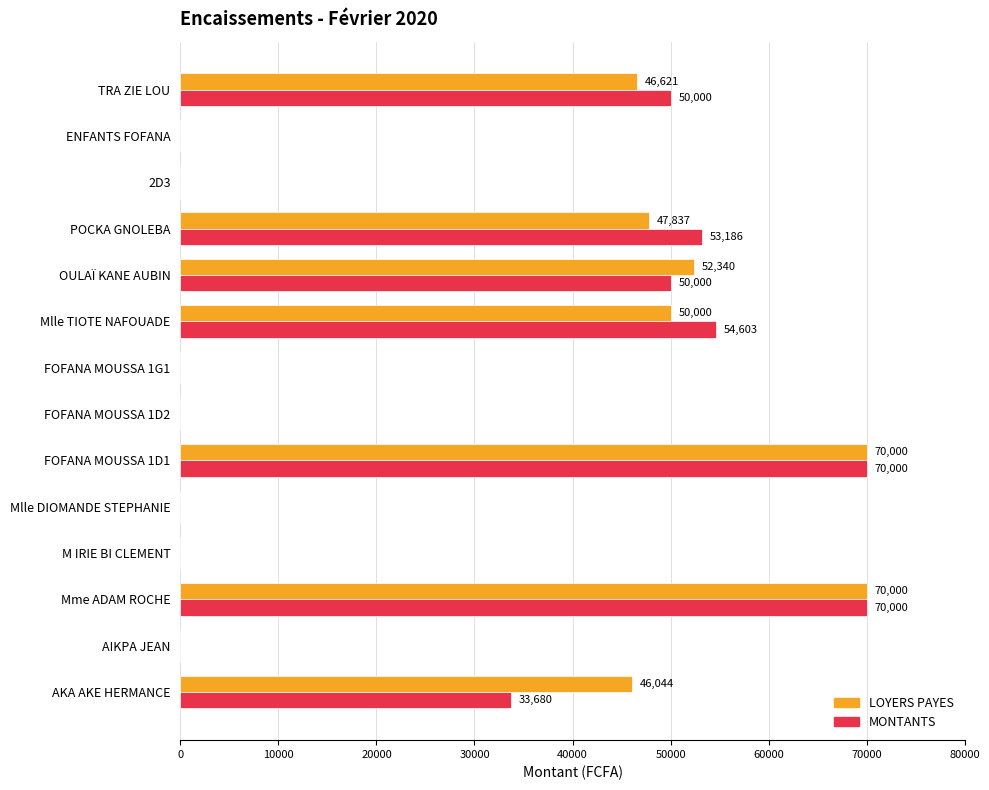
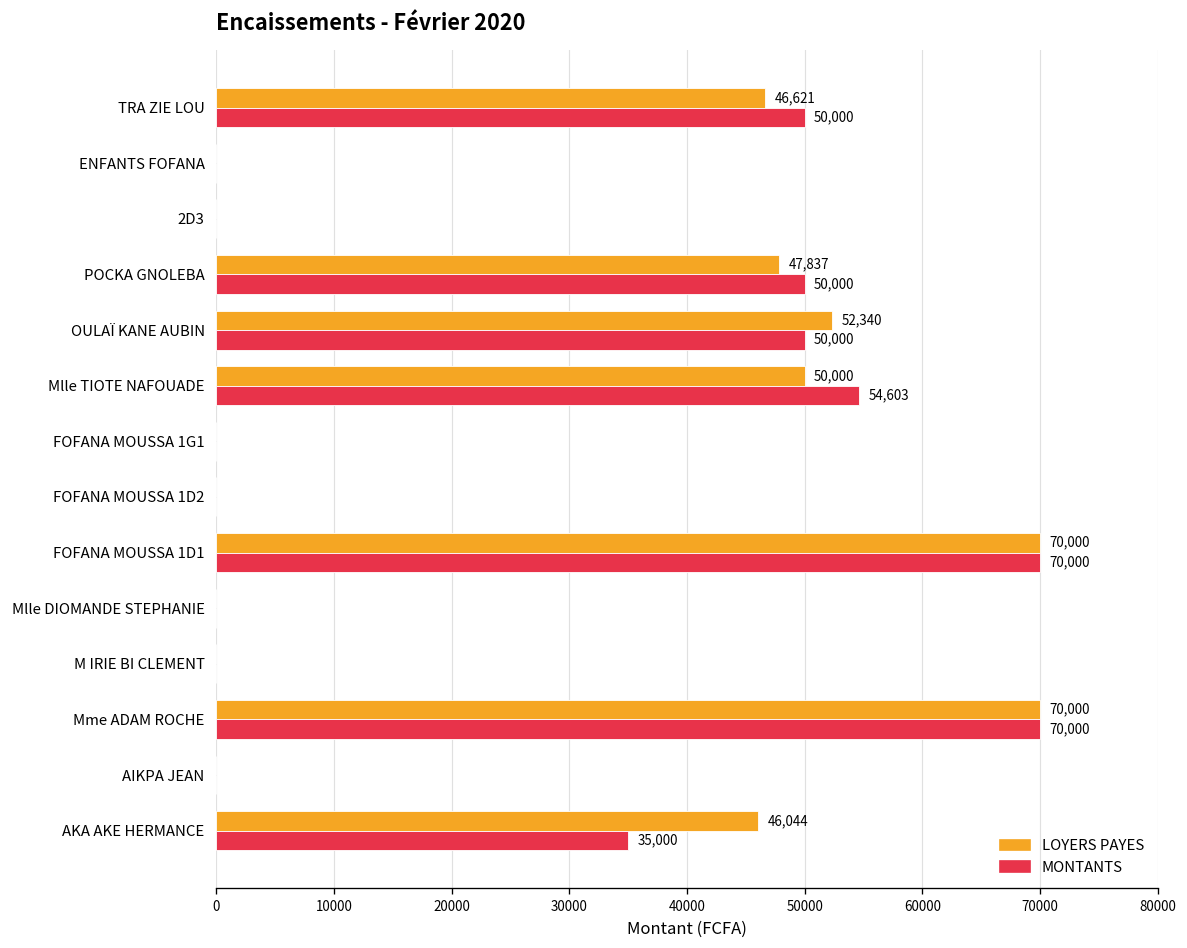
MONTANTS, POCKA GNOLEBA: 53,186 -> 50,000
MONTANTS, AKA AKE HERMANCE: 33,680 -> 35,000
